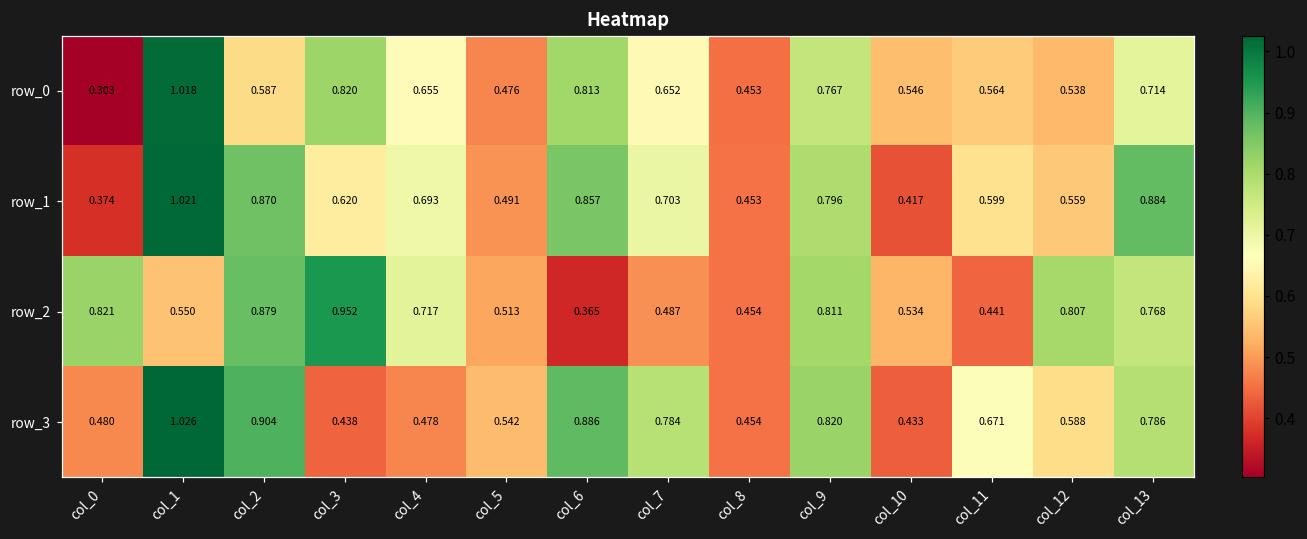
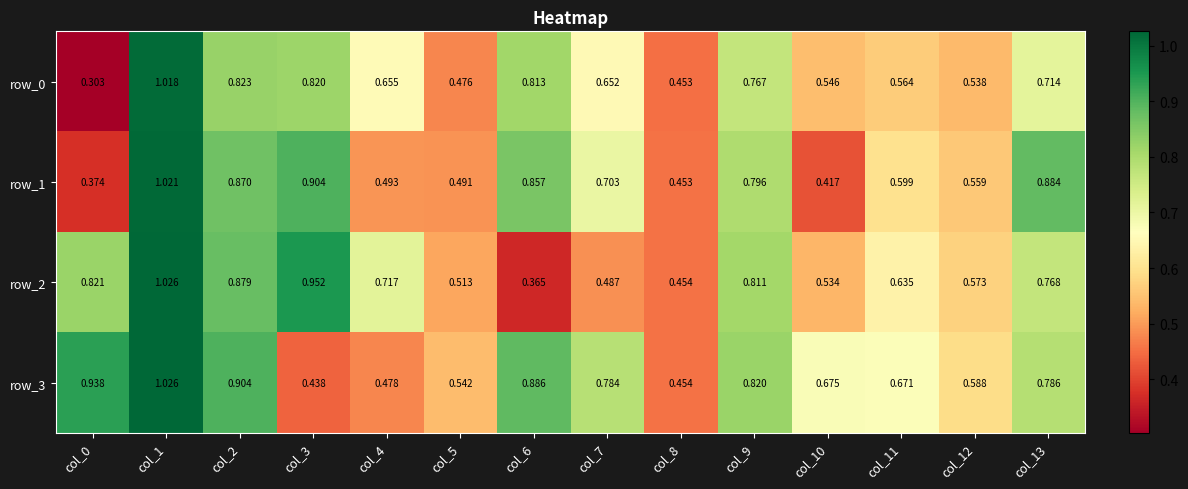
row_0, col_2: 0.587 -> 0.823
row_1, col_3: 0.620 -> 0.904
row_1, col_4: 0.693 -> 0.493
row_2, col_1: 0.550 -> 1.026
row_2, col_11: 0.441 -> 0.635
row_2, col_12: 0.807 -> 0.573
row_3, col_0: 0.480 -> 0.938
row_3, col_10: 0.433 -> 0.675
